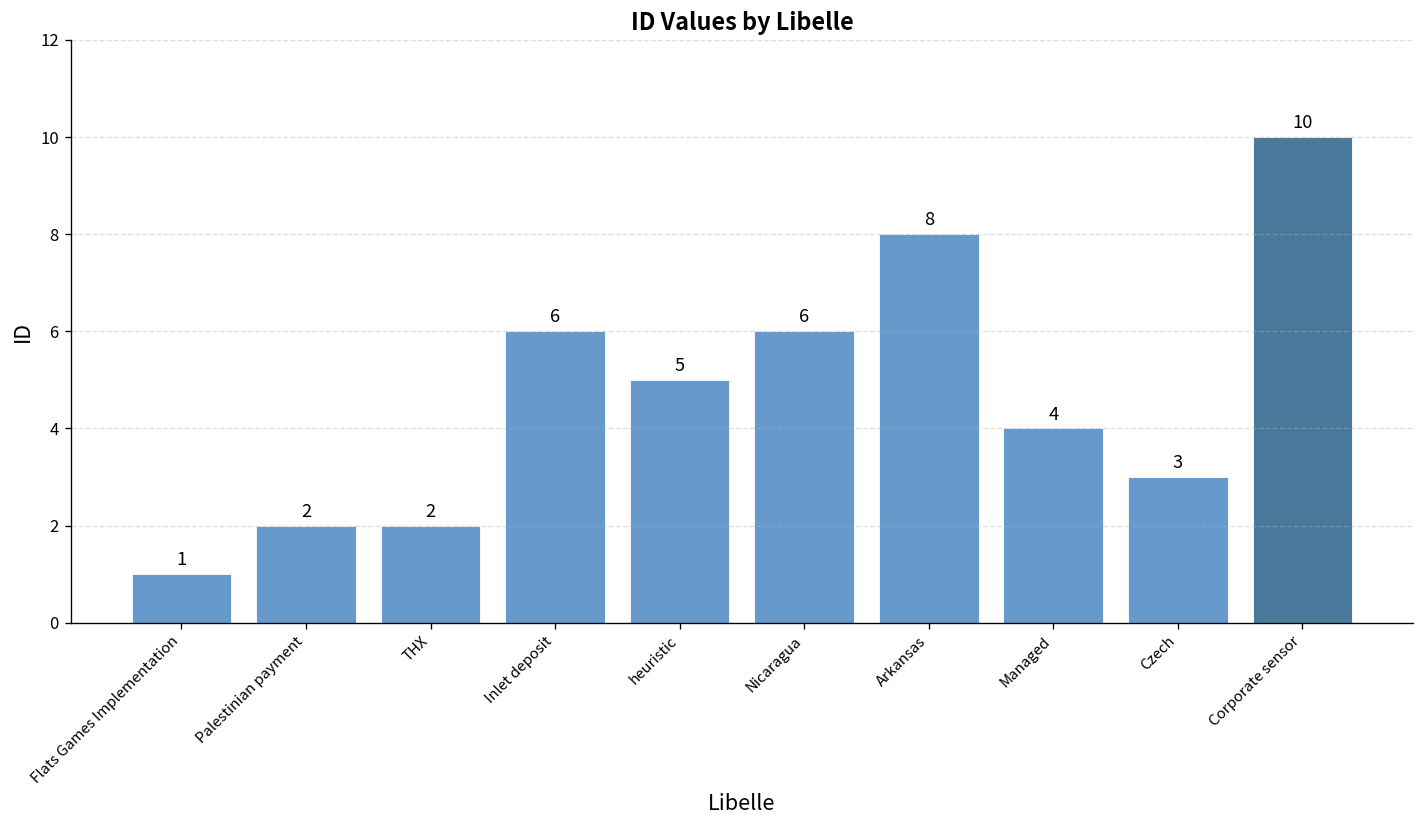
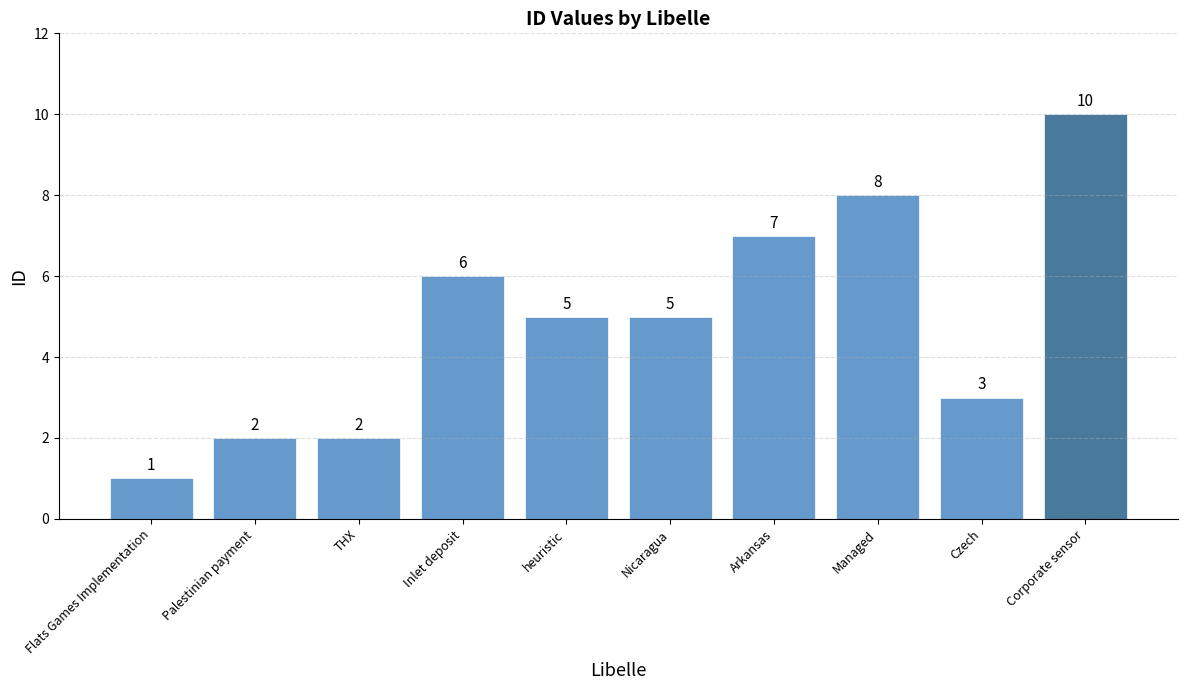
Nicaragua: 6 -> 5
Arkansas: 8 -> 7
Managed: 4 -> 8
